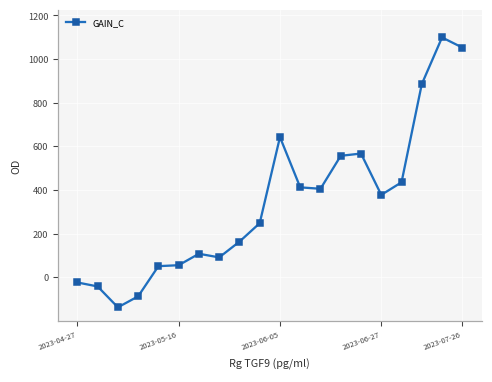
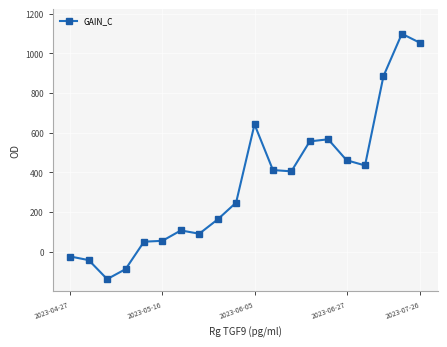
2023-06-27: 380 -> 460
